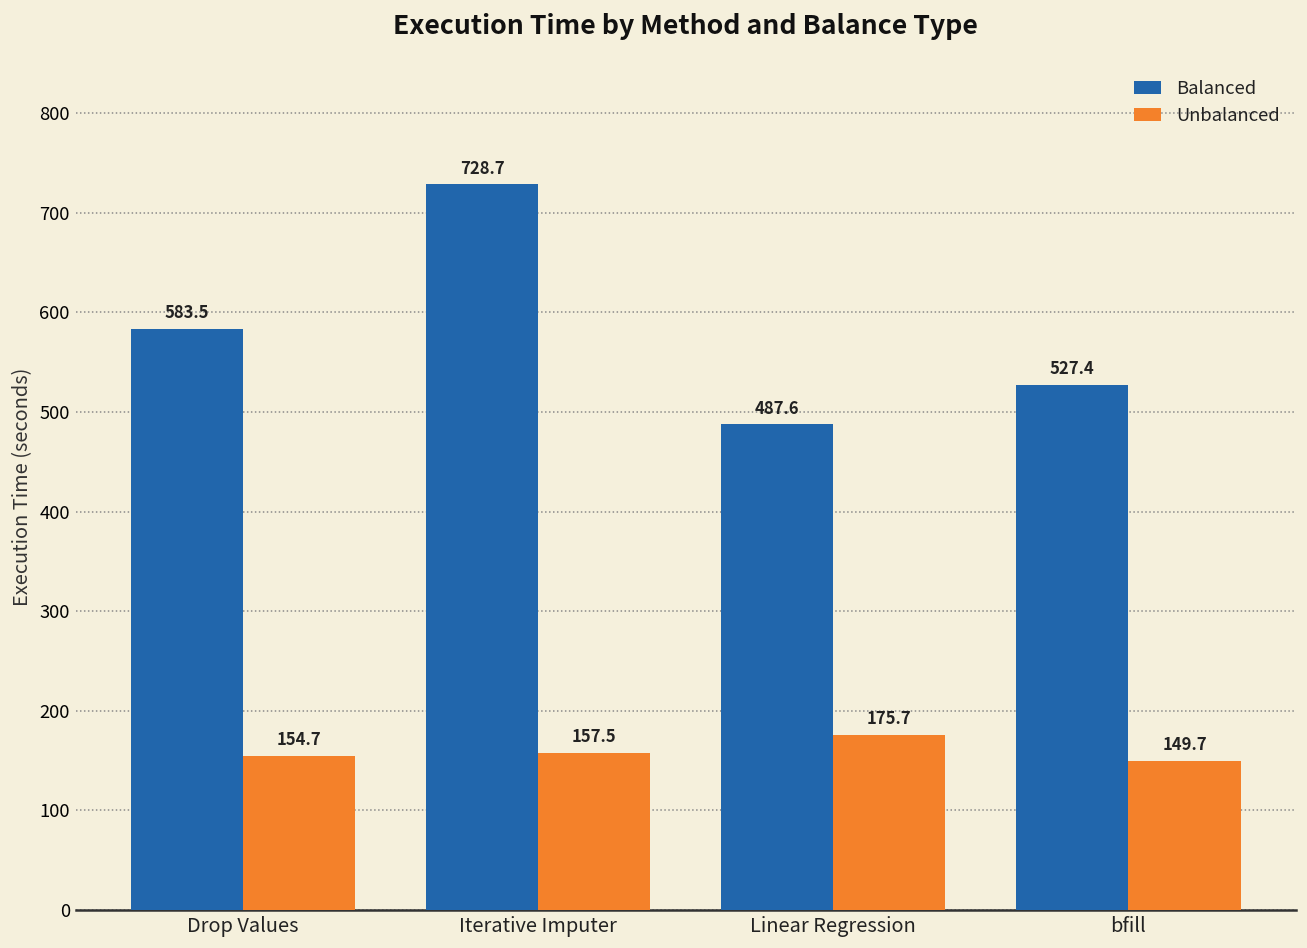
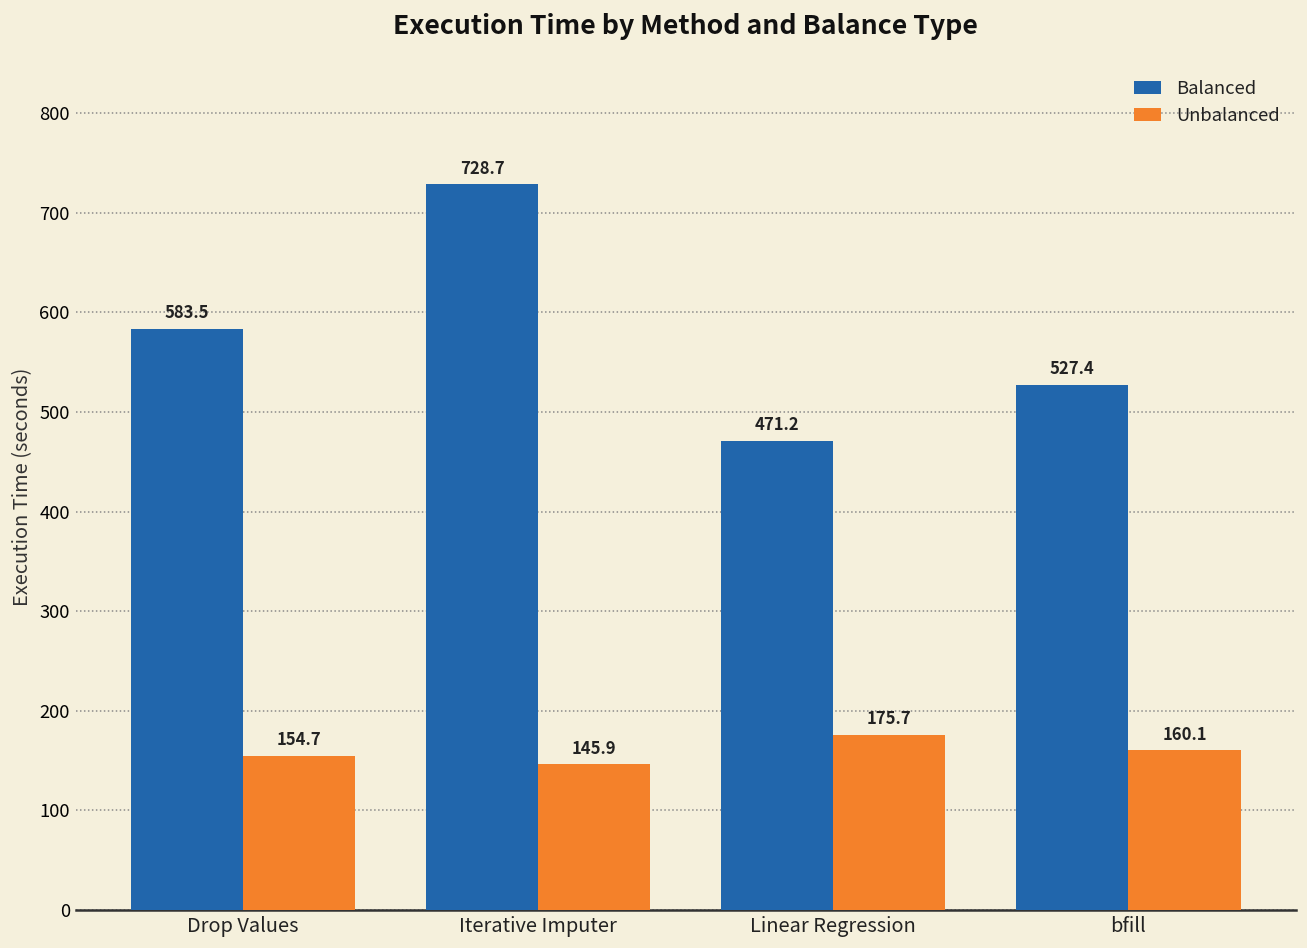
Unbalanced, Iterative Imputer: 157.5 -> 145.9
Balanced, Linear Regression: 487.6 -> 471.2
Unbalanced, bfill: 149.7 -> 160.1
